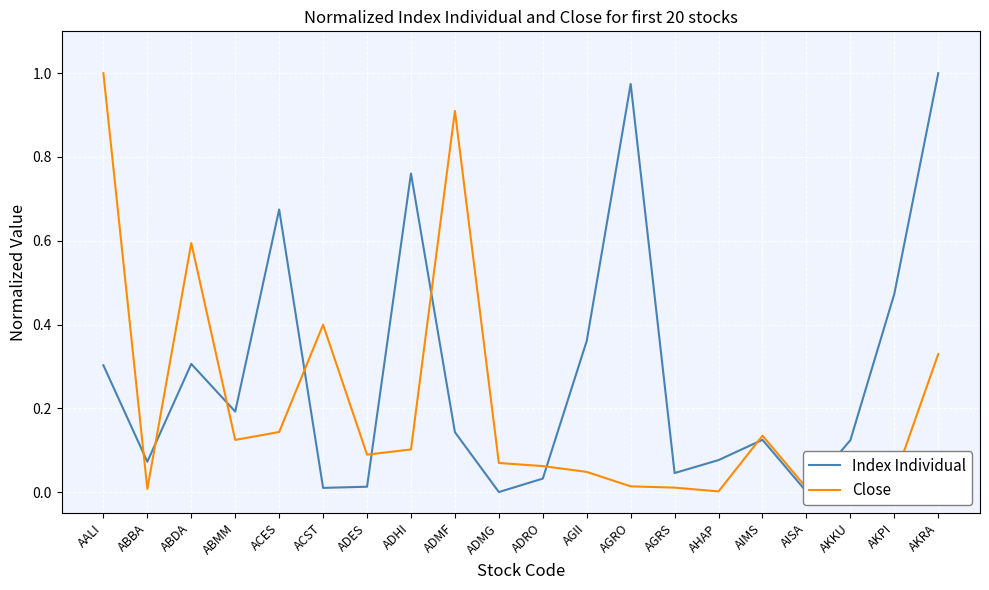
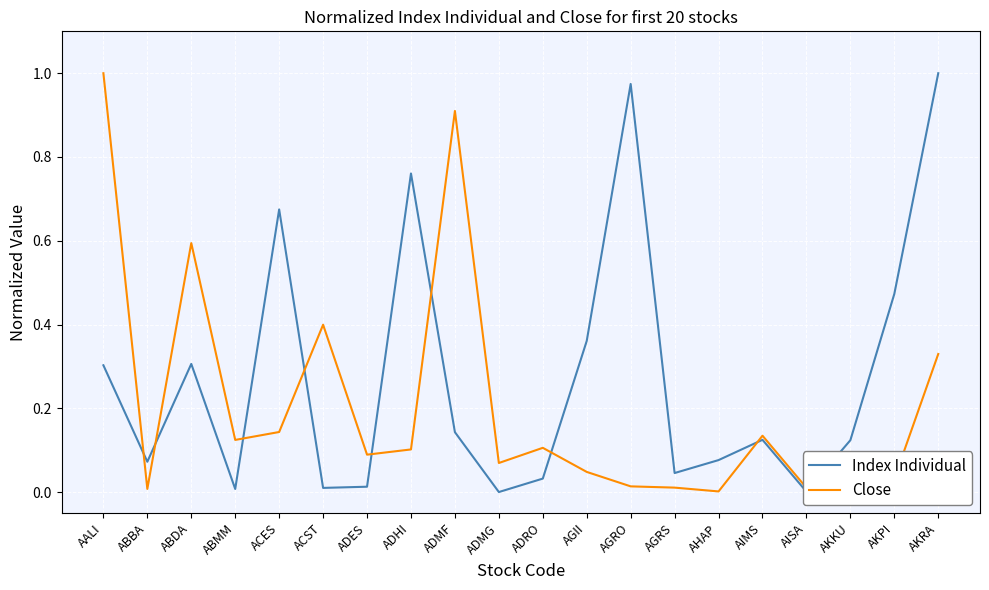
Index Individual, ABMM: 0.19 -> 0.01
Close, ADRO: 0.06 -> 0.11
